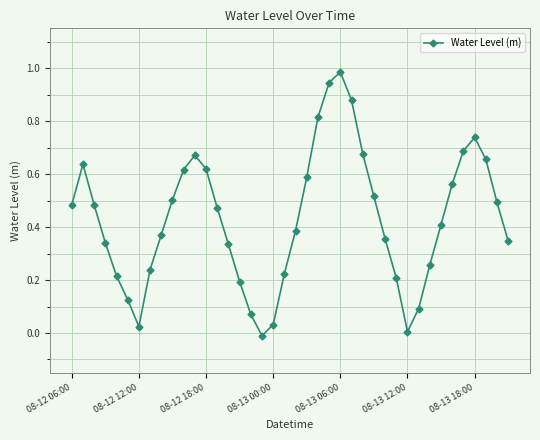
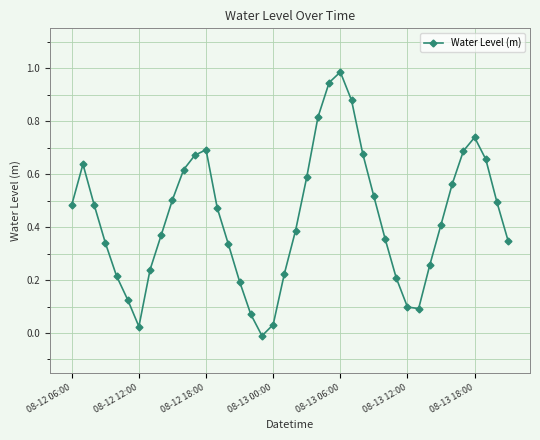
08-12 18:00: 0.62 -> 0.69
08-13 12:00: 0.01 -> 0.10
